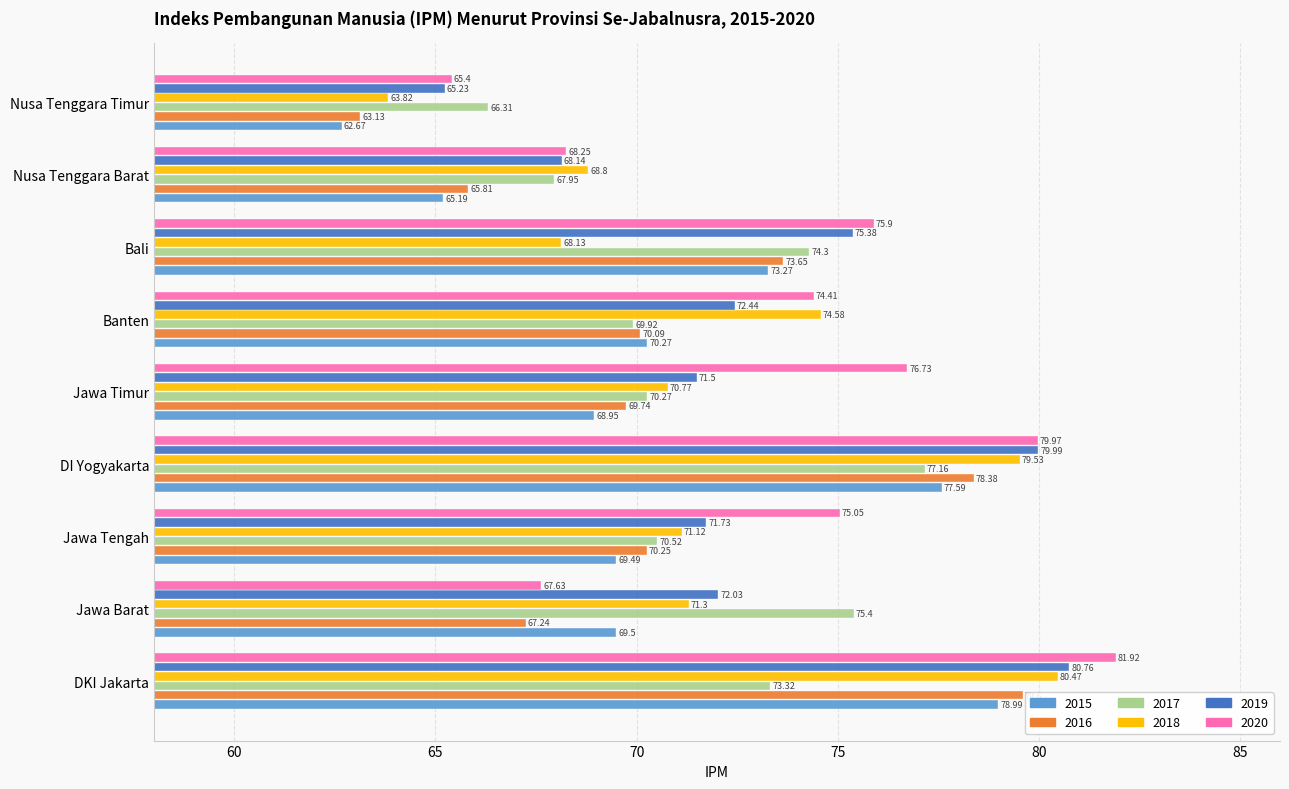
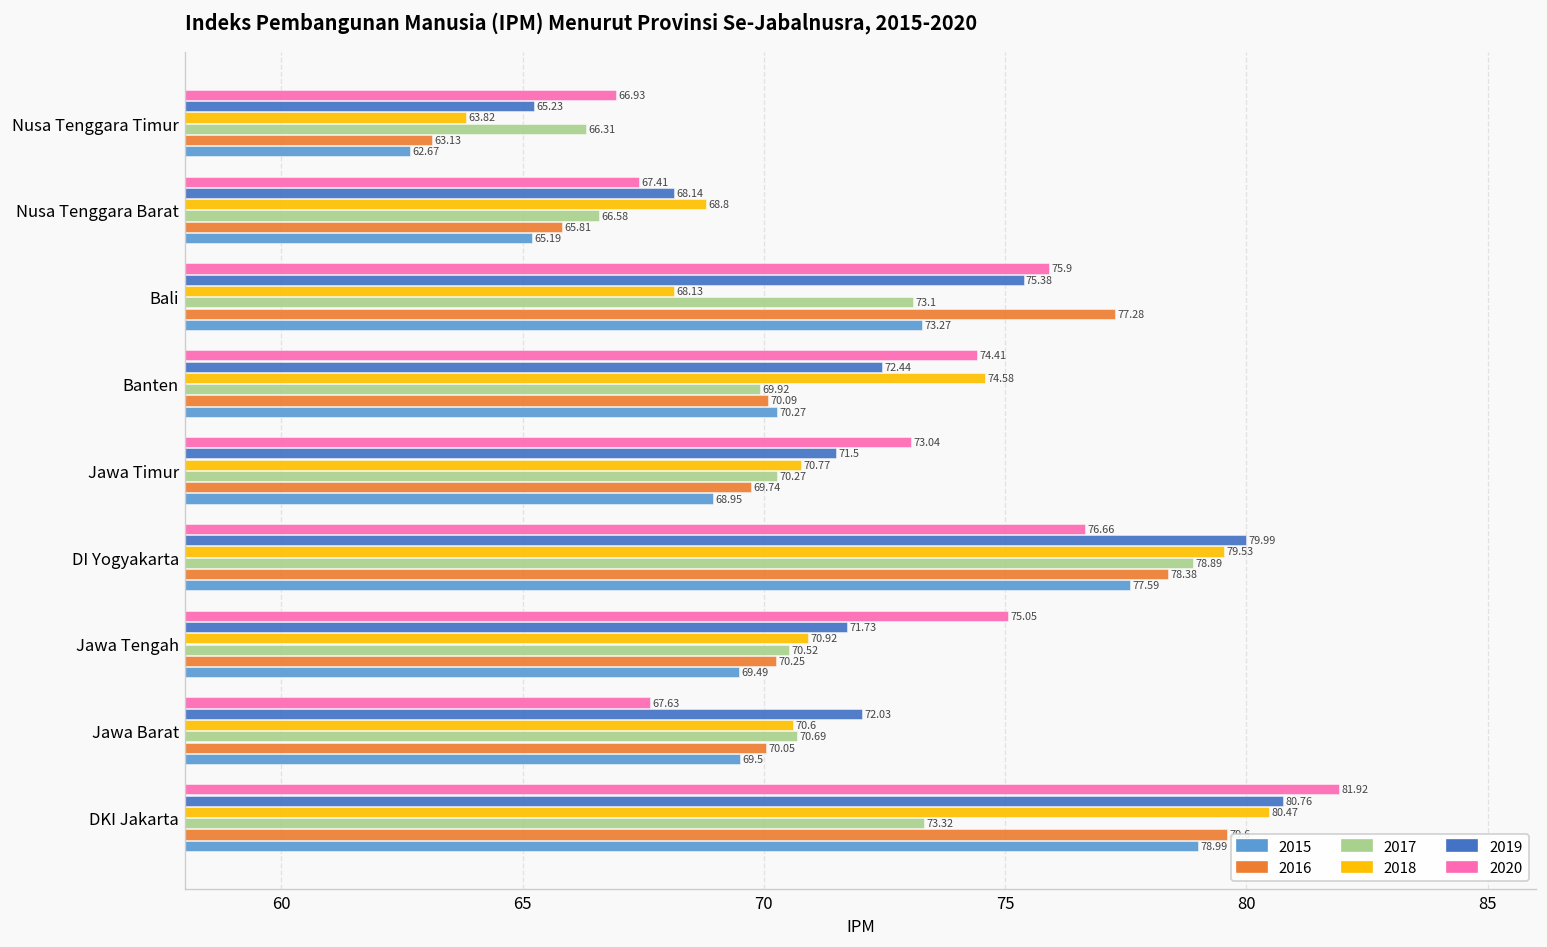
2020, Nusa Tenggara Timur: 65.4 -> 66.93
2020, Nusa Tenggara Barat: 68.25 -> 67.41
2017, Nusa Tenggara Barat: 67.95 -> 66.58
2017, Bali: 74.3 -> 73.1
2016, Bali: 73.65 -> 77.28
2020, Jawa Timur: 76.73 -> 73.04
2020, DI Yogyakarta: 79.97 -> 76.66
2017, DI Yogyakarta: 77.16 -> 78.89
2018, Jawa Tengah: 71.12 -> 70.92
2018, Jawa Barat: 71.3 -> 70.6
2017, Jawa Barat: 75.4 -> 70.69
2016, Jawa Barat: 67.24 -> 70.05
